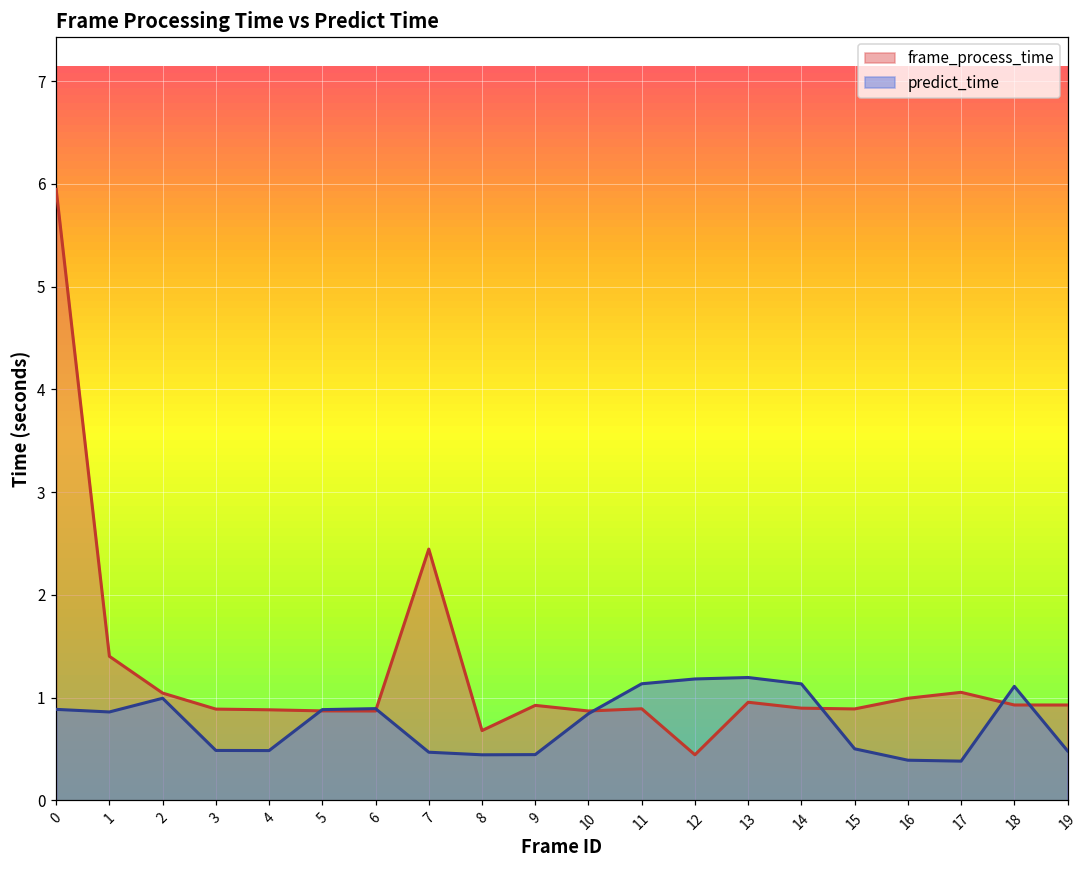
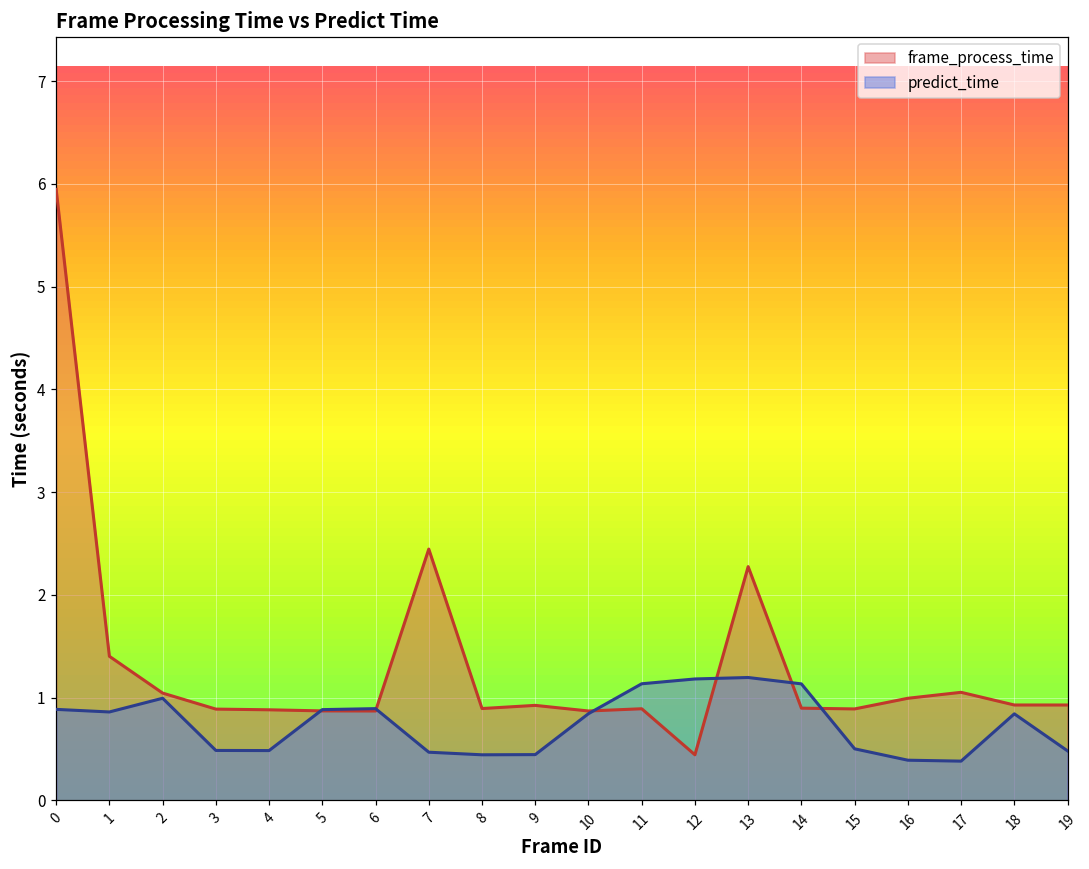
frame_process_time, 8: 0.7 -> 0.9
frame_process_time, 13: 1.0 -> 2.3
predict_time, 18: 1.1 -> 0.8
